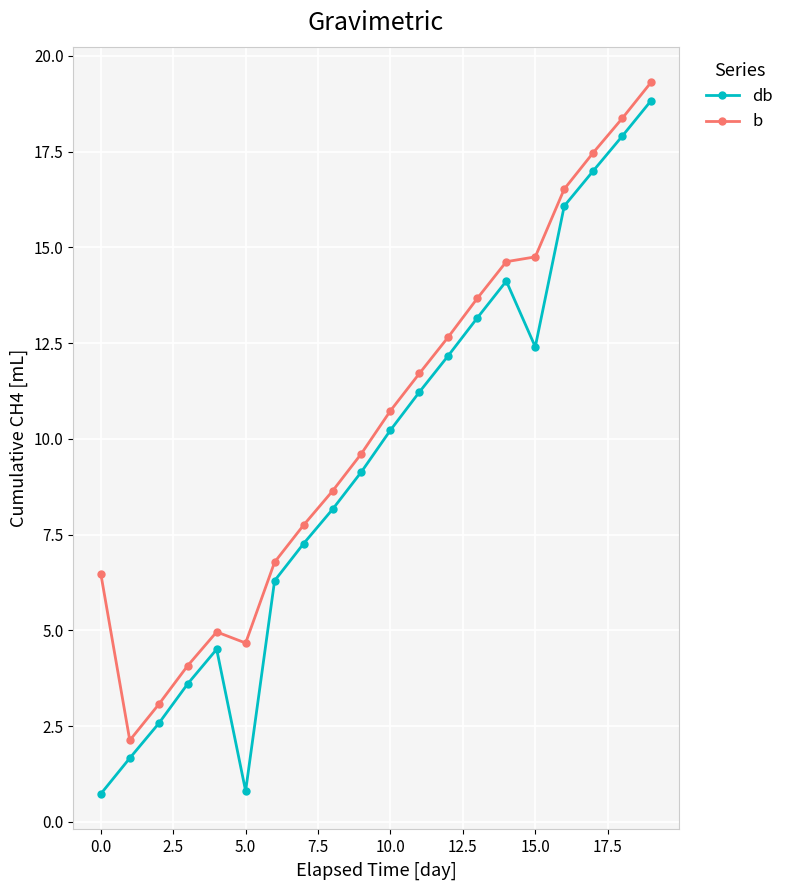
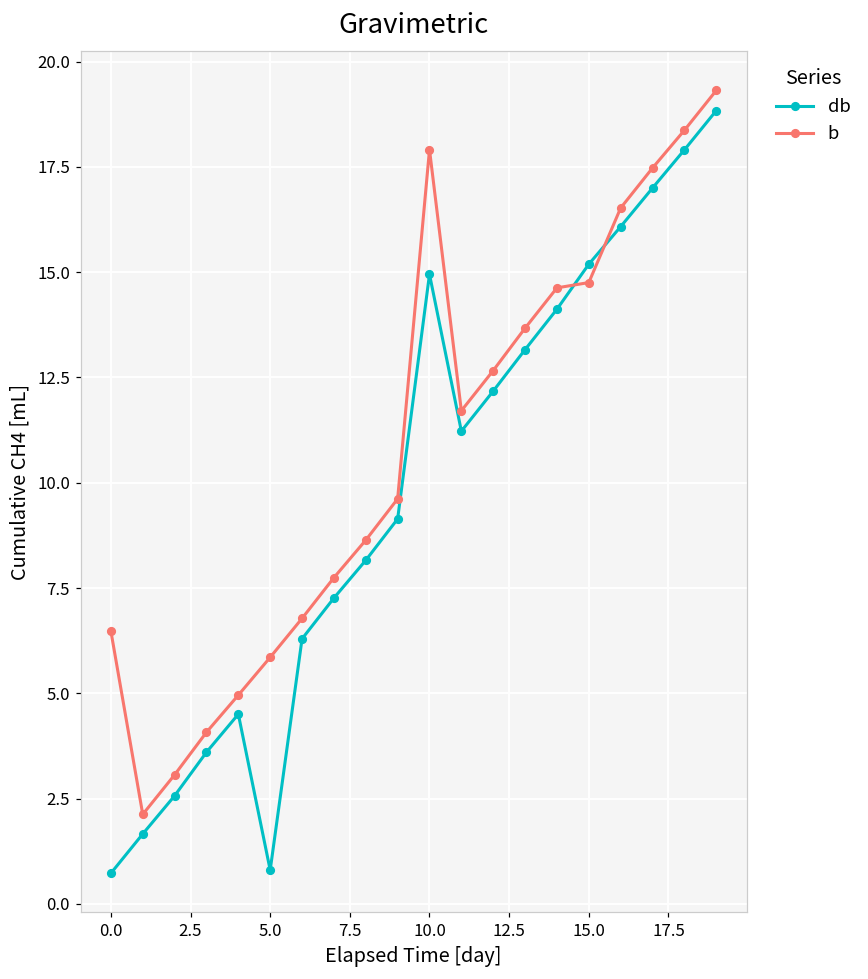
b, 5.0: 4.7 -> 5.9
db, 10.0: 10.2 -> 14.9
b, 10.0: 10.7 -> 17.9
db, 15.0: 12.4 -> 15.2
